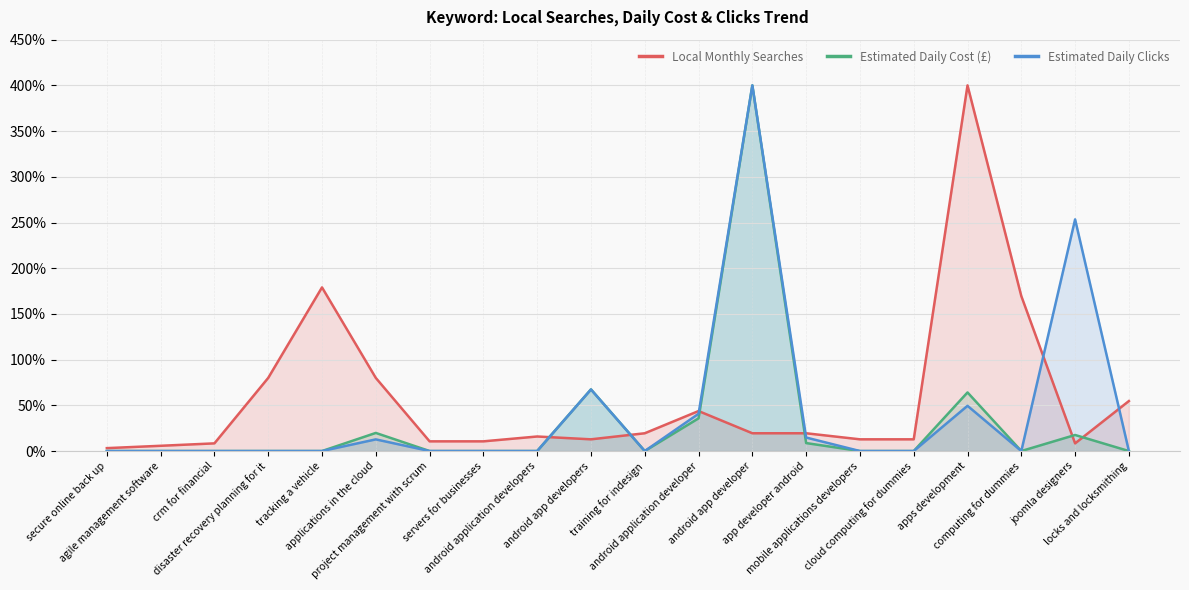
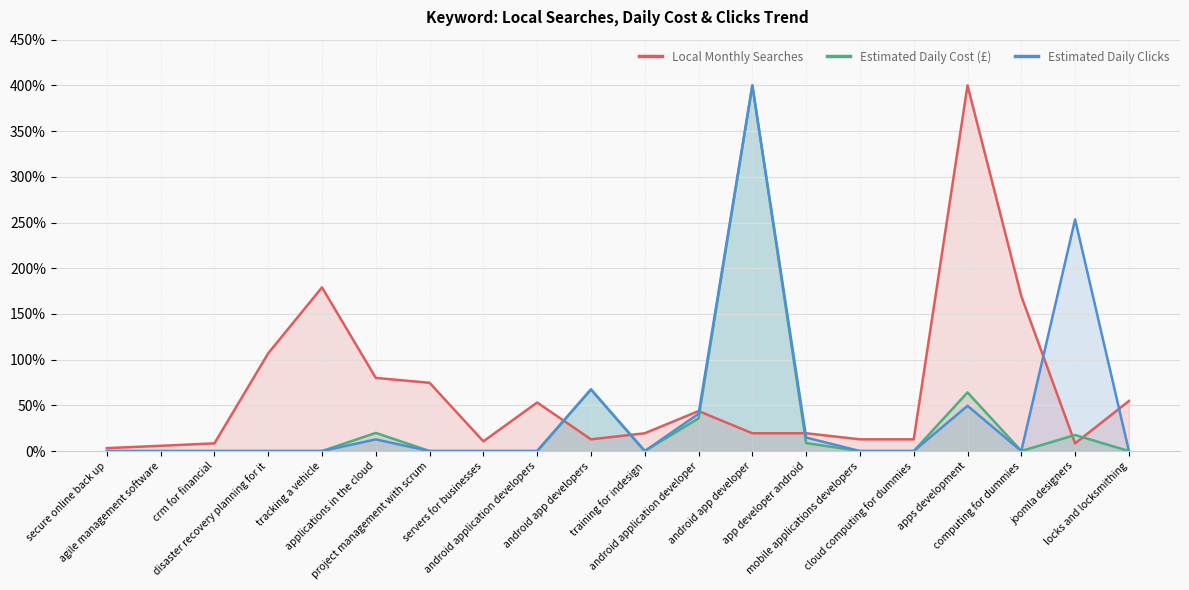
Local Monthly Searches, disaster recovery planning for it: 80% -> 110%
Local Monthly Searches, project management with scrum: 10% -> 70%
Local Monthly Searches, android application developers: 20% -> 50%
